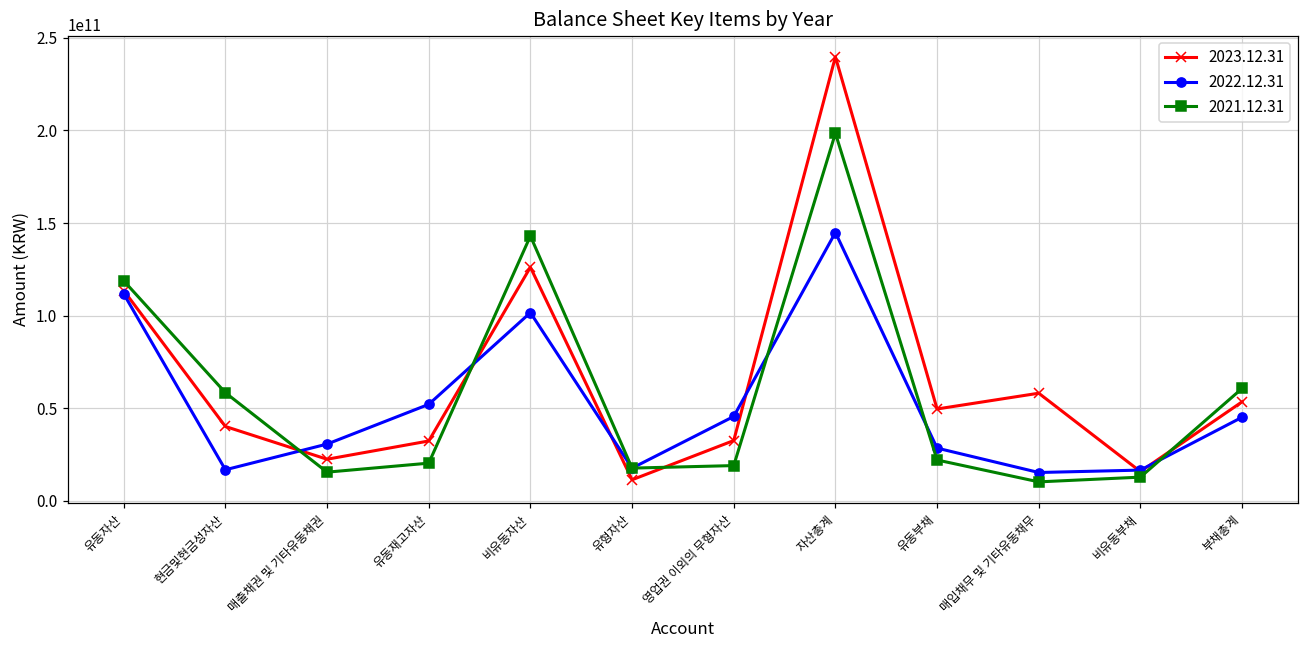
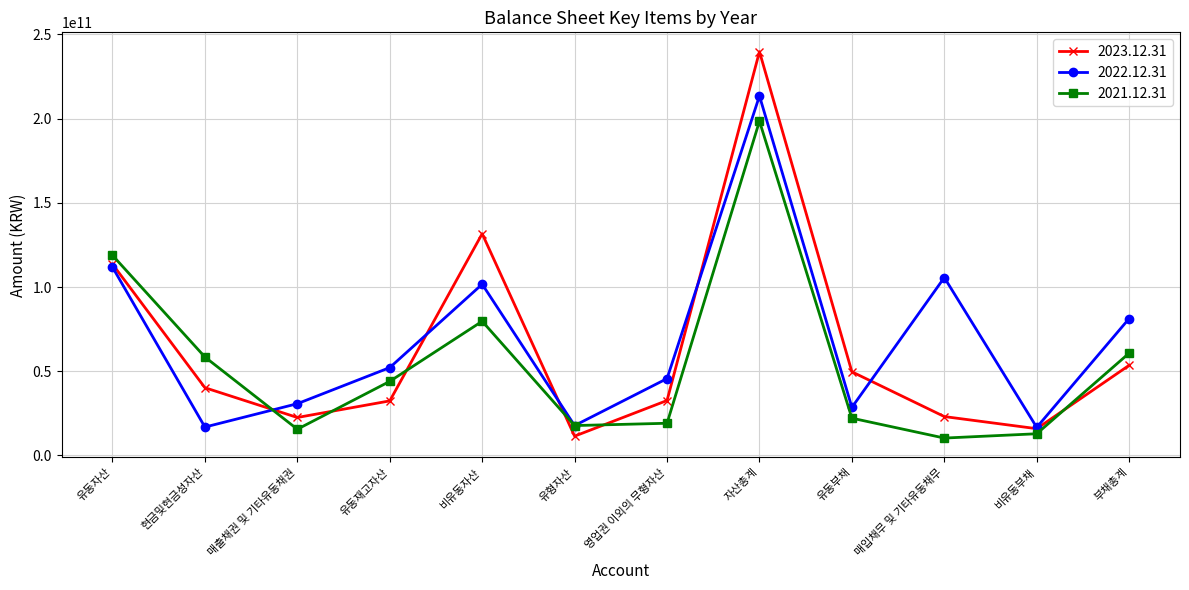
2021.12.31, 유동재고자산: 20000000000 -> 44000000000
2023.12.31, 비유동자산: 126000000000 -> 132000000000
2021.12.31, 비유동자산: 143000000000 -> 80000000000
2022.12.31, 자산총계: 145000000000 -> 213000000000
2023.12.31, 매입채무 및 기타유동채무: 58000000000 -> 23000000000
2022.12.31, 매입채무 및 기타유동채무: 15000000000 -> 106000000000
2022.12.31, 부채총계: 45000000000 -> 81000000000
